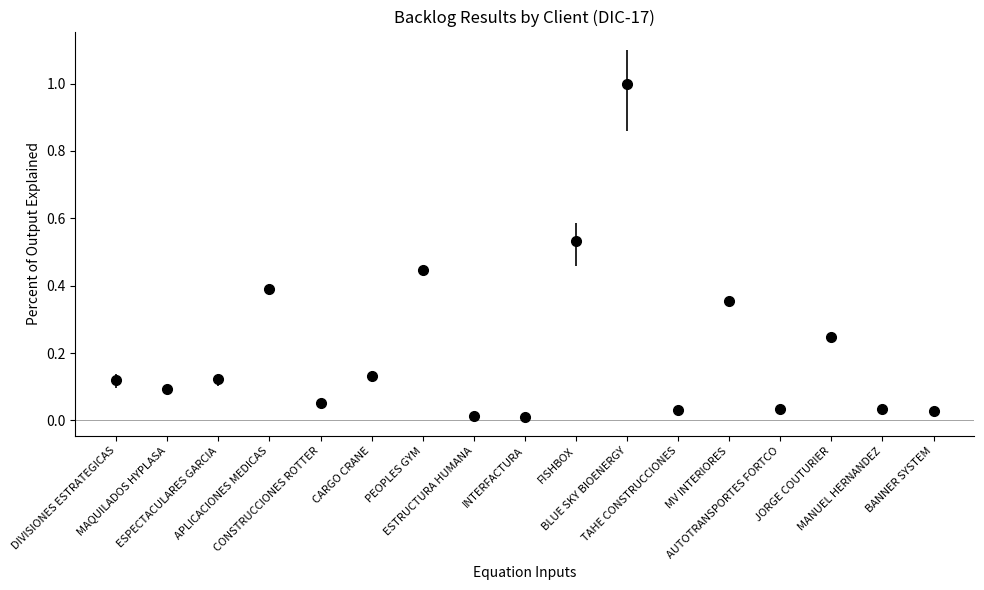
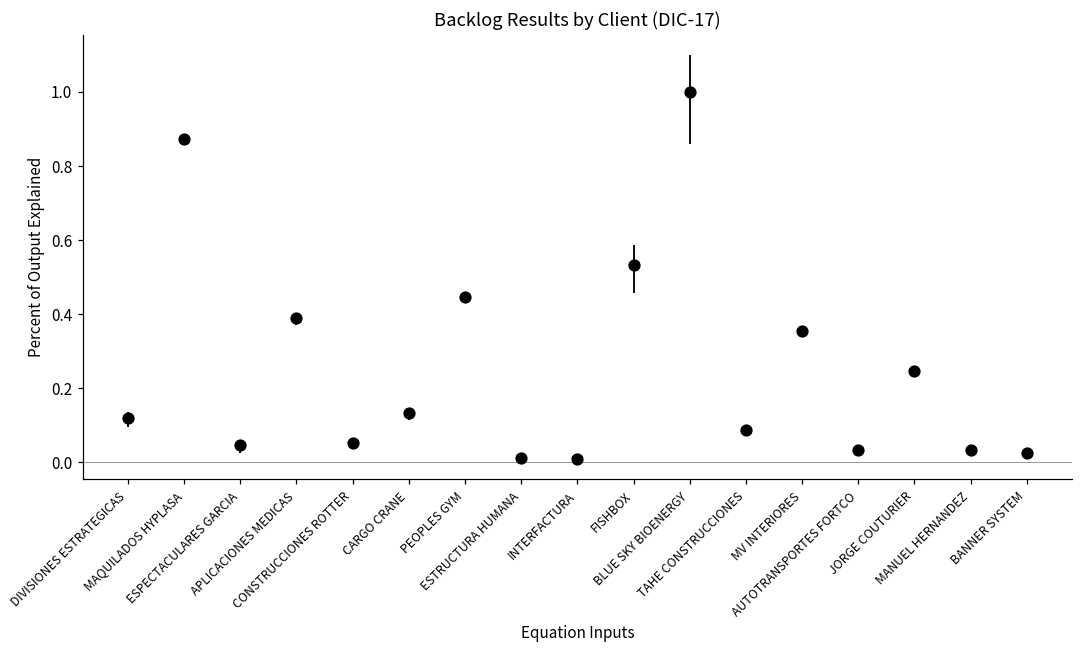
MAQUILADOS HYPLASA: 0.09 -> 0.87
ESPECTACULARES GARCIA: 0.12 -> 0.05
TAHE CONSTRUCCIONES: 0.03 -> 0.09
